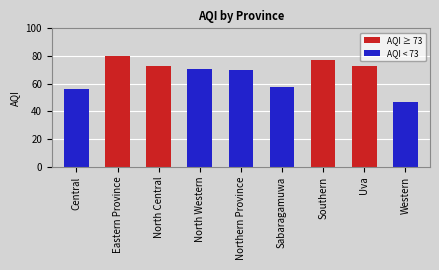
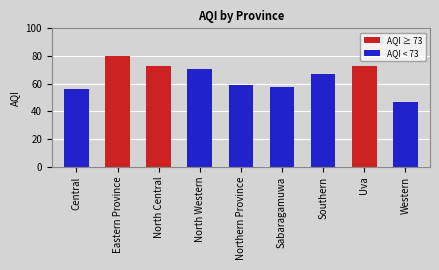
Northern Province: 70 -> 59
Southern: 77 -> 67
